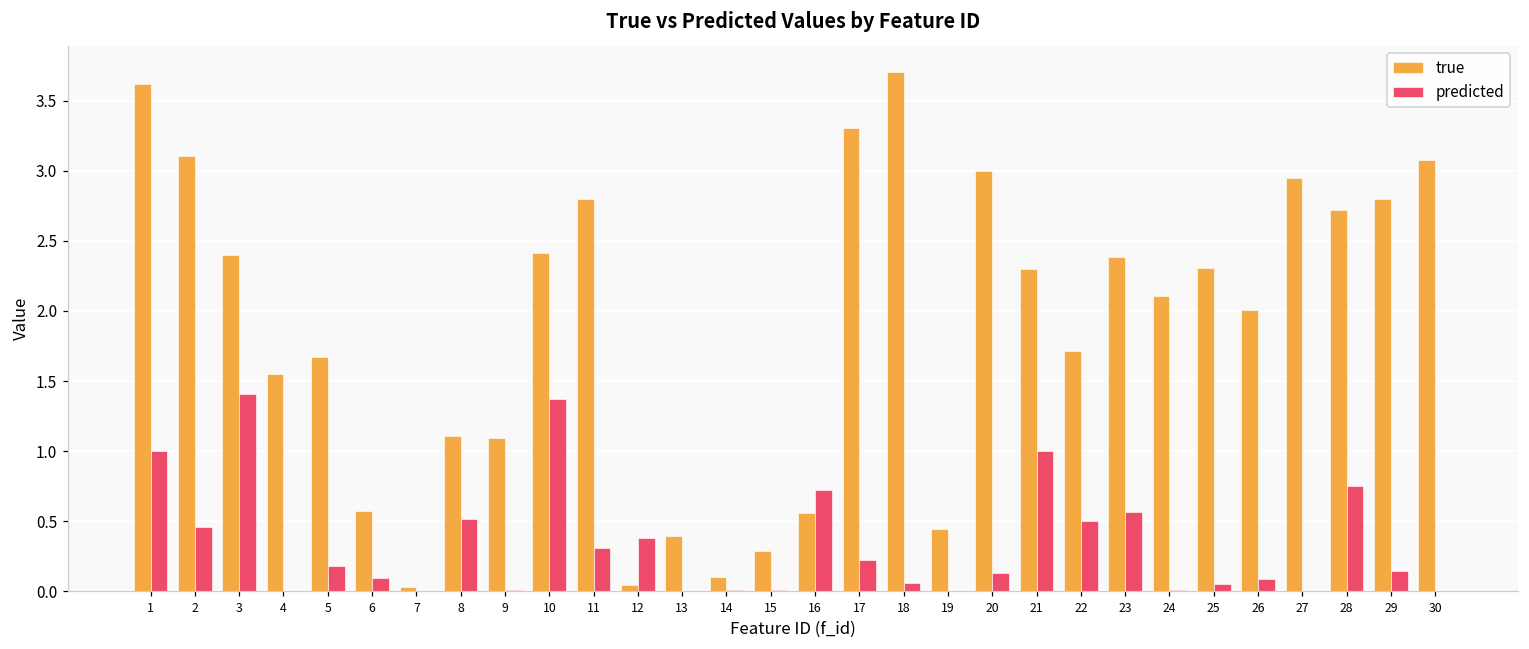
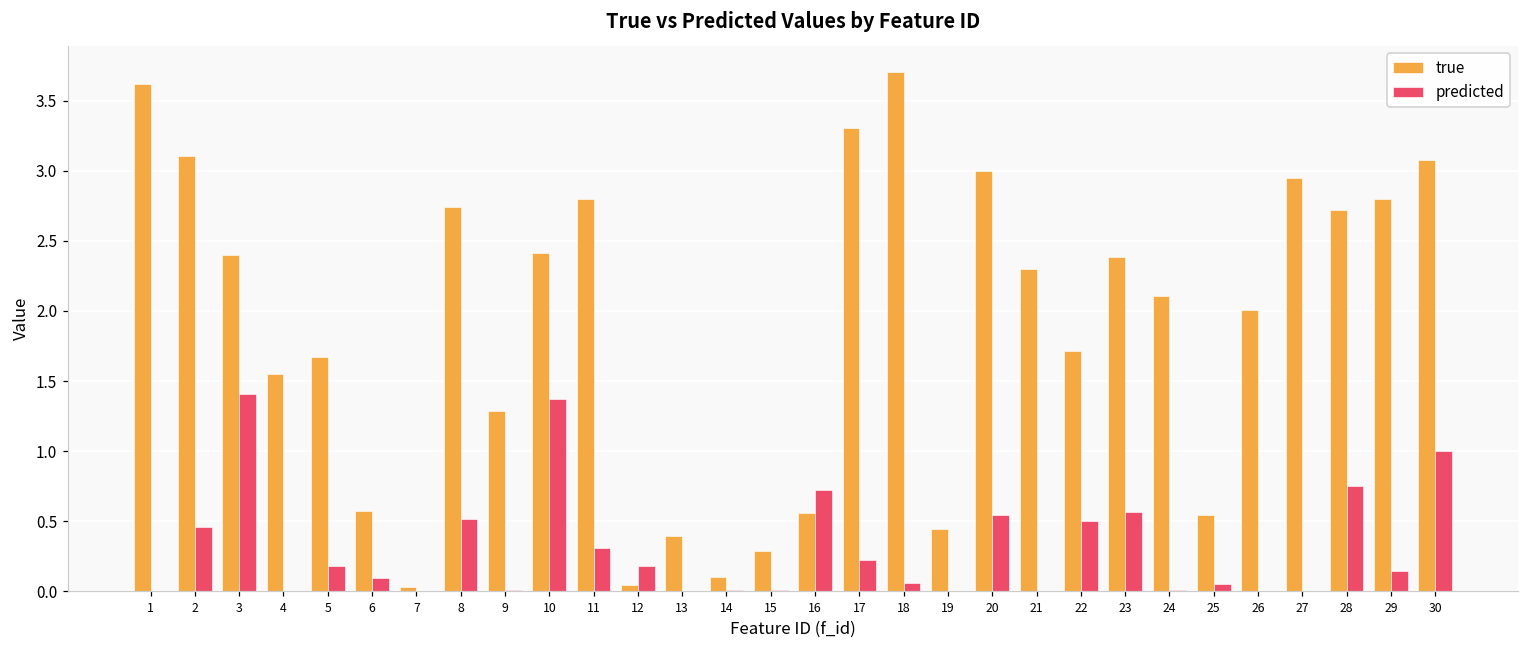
predicted, 1: 1 -> 0
true, 8: 1.11 -> 2.74
true, 9: 1.10 -> 1.29
predicted, 12: 0.38 -> 0.18
predicted, 20: 0.13 -> 0.55
predicted, 21: 1 -> 0
true, 25: 2.31 -> 0.54
predicted, 26: 0.09 -> 0.01
predicted, 30: 0 -> 1
